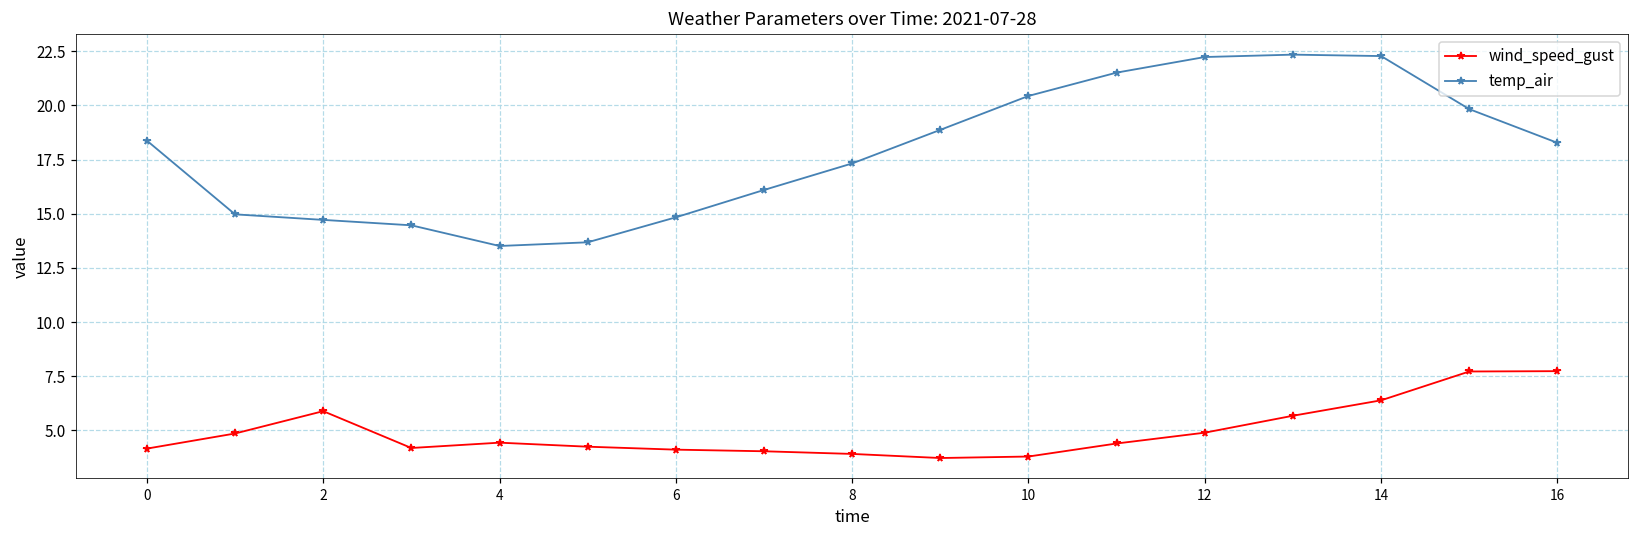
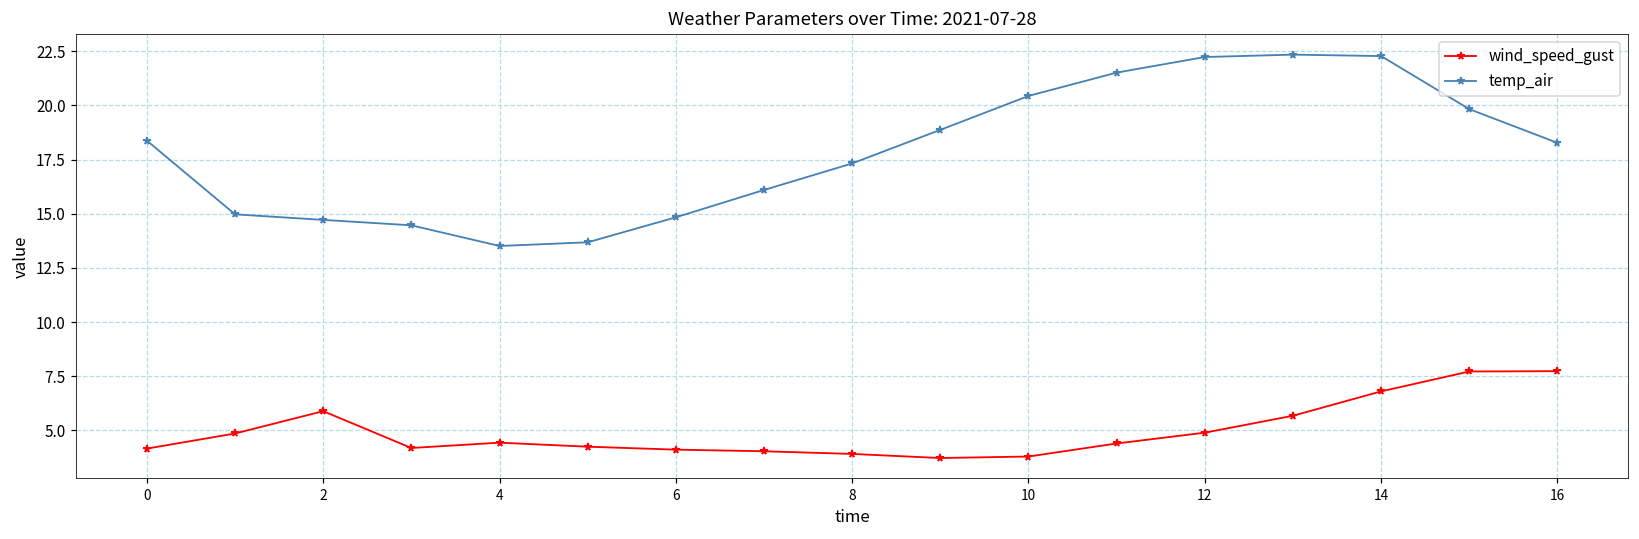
wind_speed_gust, 14: 6.4 -> 6.8
